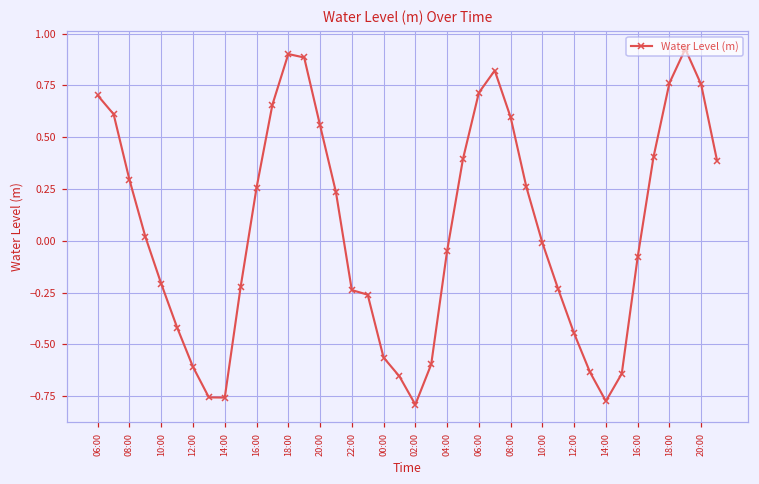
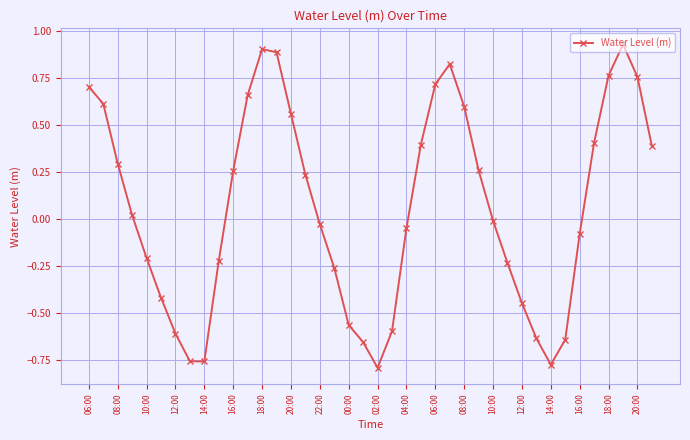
22:00: -0.24 -> -0.03
